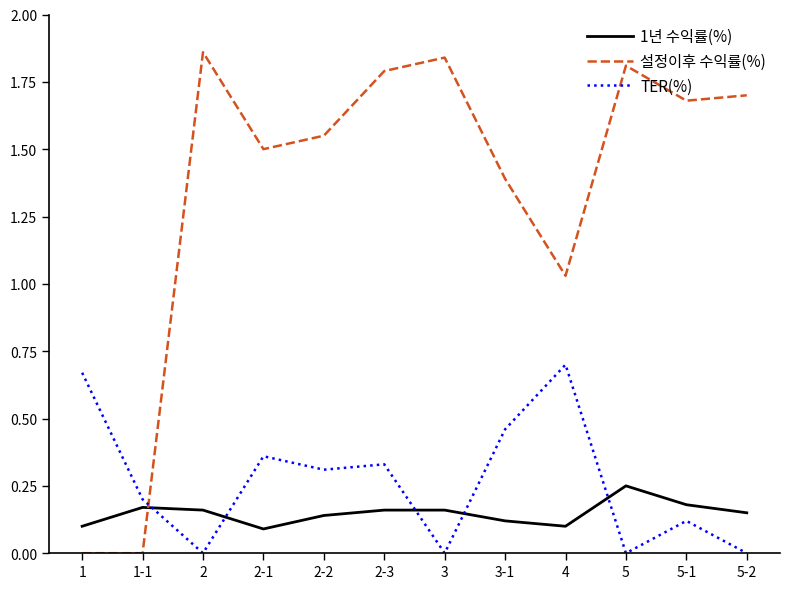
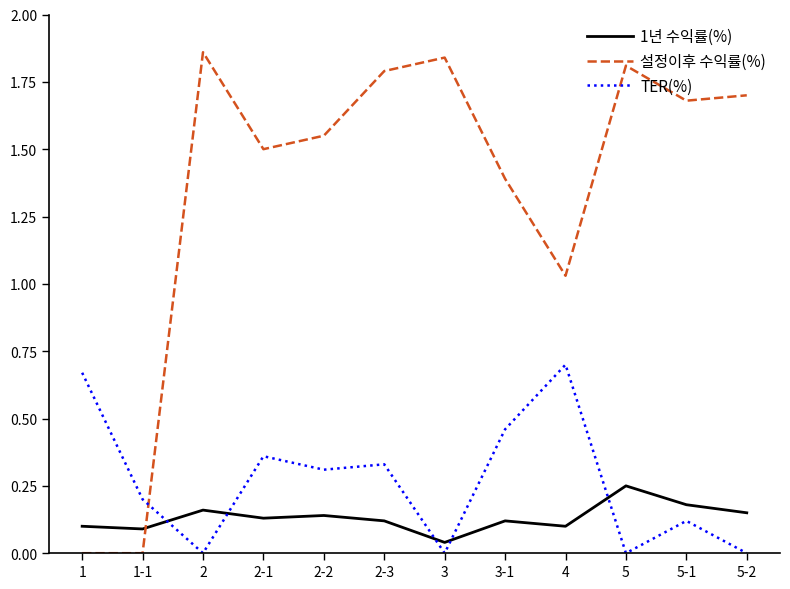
1년 수익률(%), 1-1: 0.17 -> 0.09
1년 수익률(%), 2-1: 0.09 -> 0.13
1년 수익률(%), 2-3: 0.16 -> 0.12
1년 수익률(%), 3: 0.16 -> 0.04
